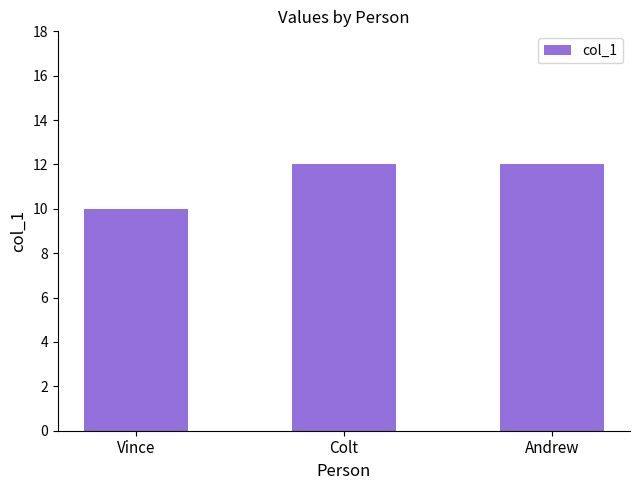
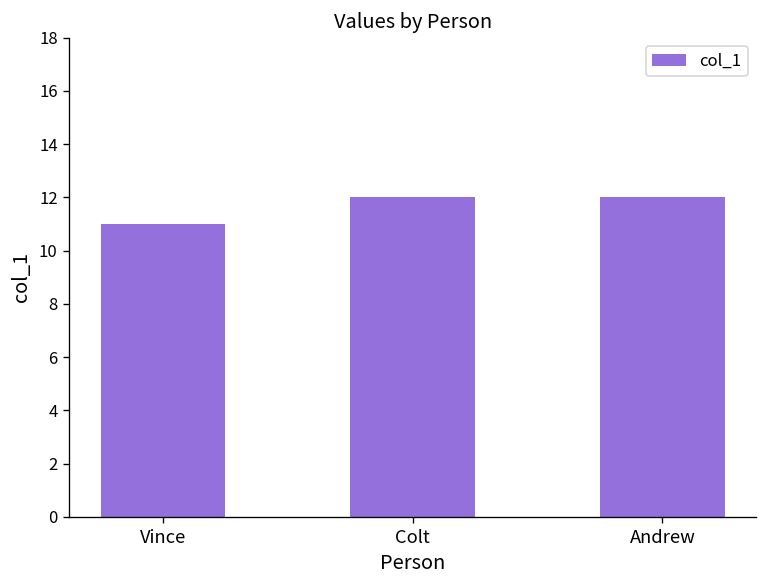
Vince: 10 -> 11
